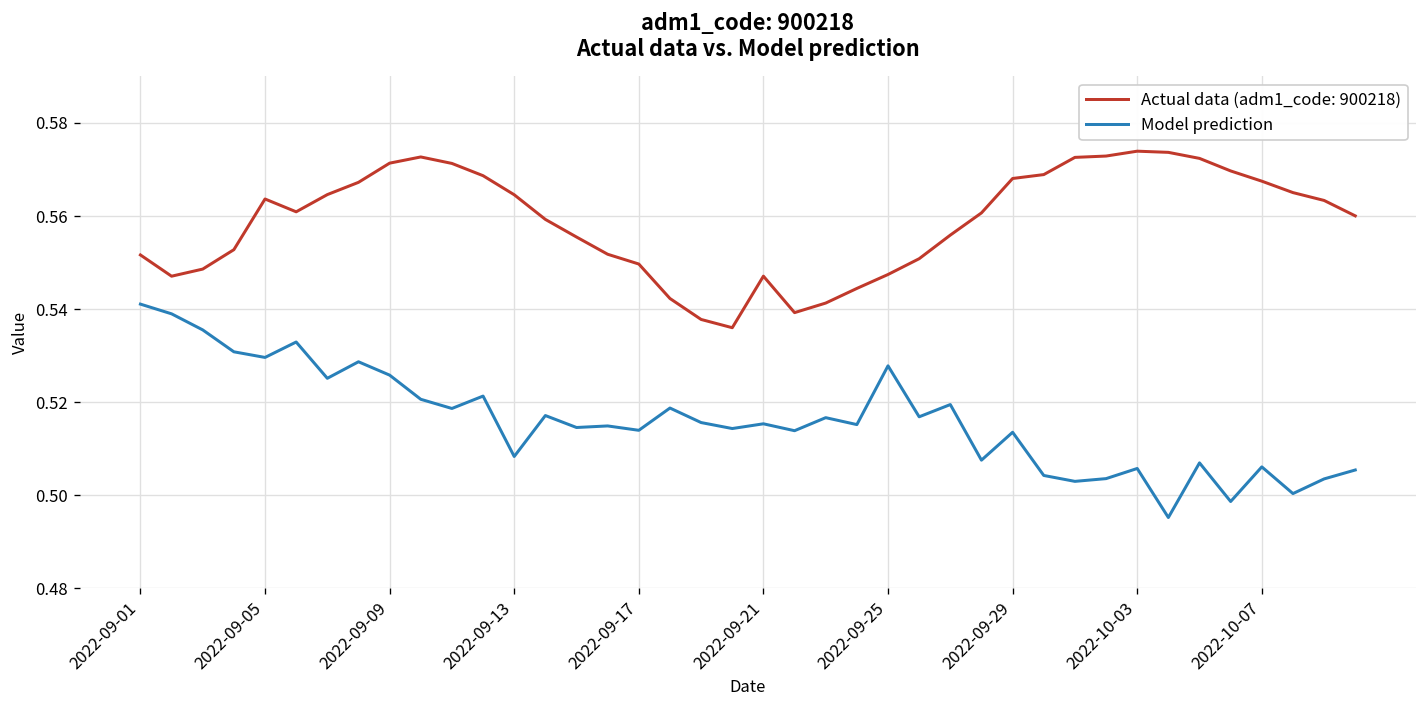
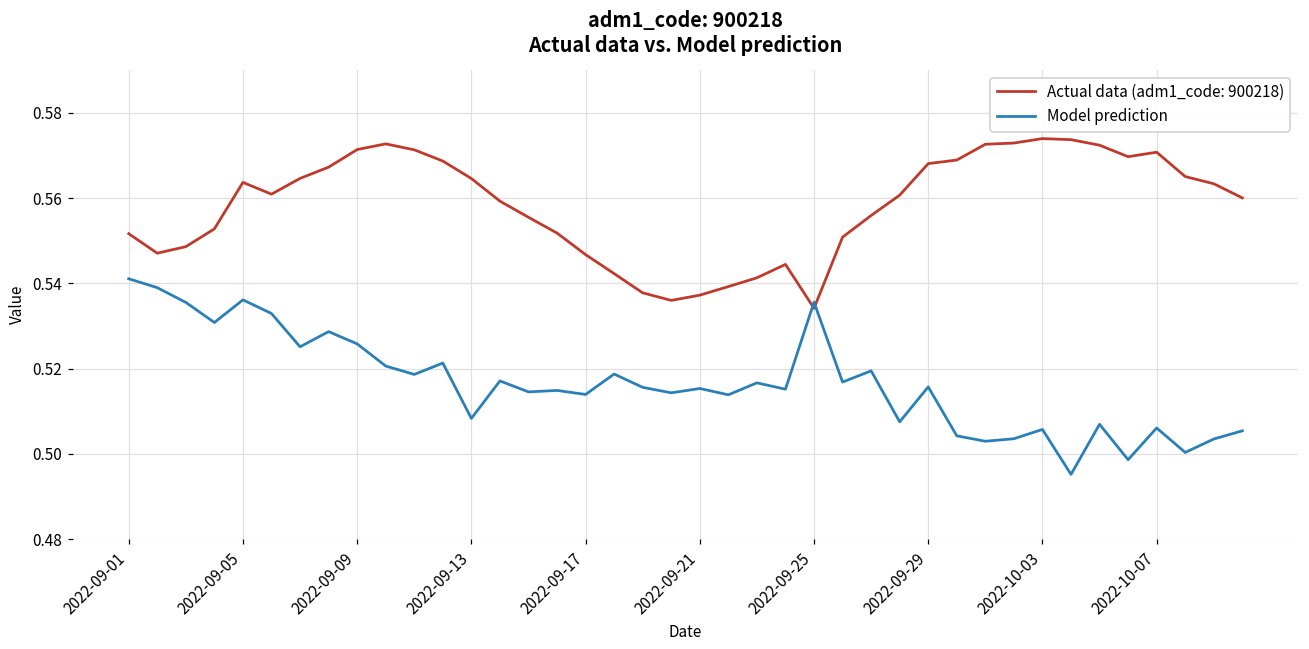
Model prediction, 2022-09-05: 0.530 -> 0.536
Actual data (adm1_code: 900218), 2022-09-17: 0.550 -> 0.547
Actual data (adm1_code: 900218), 2022-09-21: 0.547 -> 0.537
Actual data (adm1_code: 900218), 2022-09-25: 0.547 -> 0.534
Model prediction, 2022-09-25: 0.528 -> 0.536
Model prediction, 2022-09-29: 0.514 -> 0.516
Actual data (adm1_code: 900218), 2022-10-07: 0.567 -> 0.571
